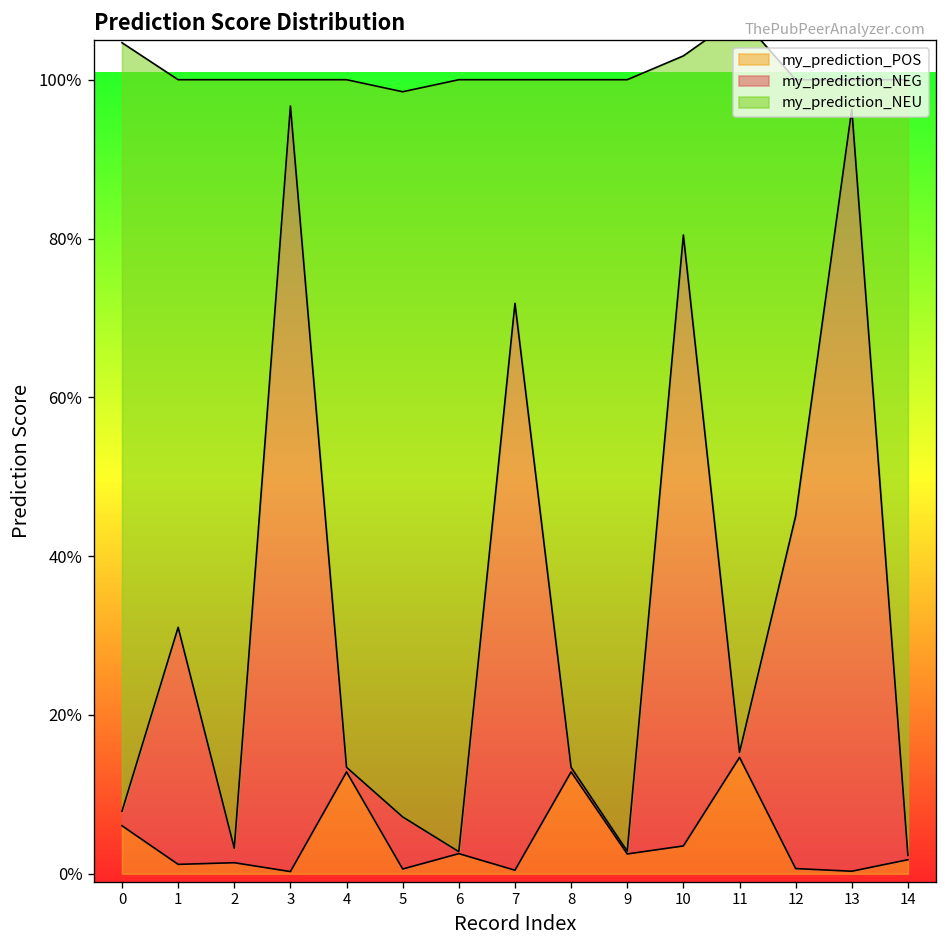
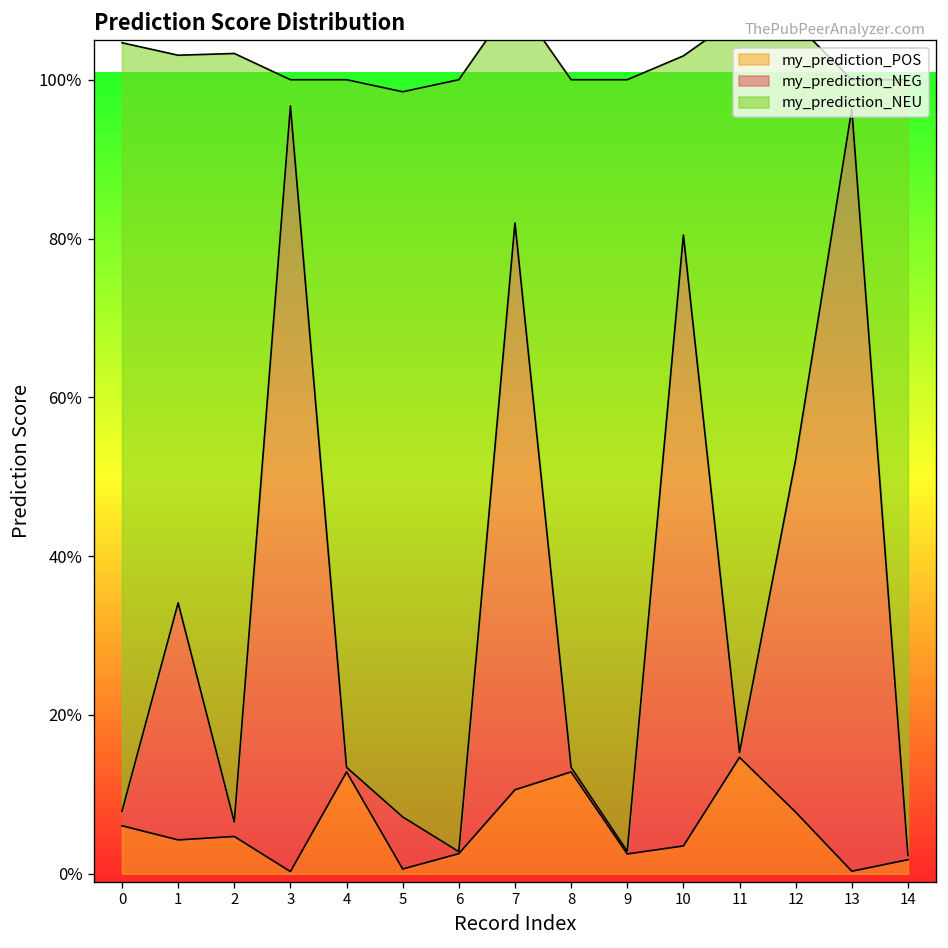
my_prediction_POS, 1: 1% -> 4%
my_prediction_POS, 2: 1% -> 5%
my_prediction_POS, 7: 0% -> 11%
my_prediction_POS, 12: 1% -> 8%
